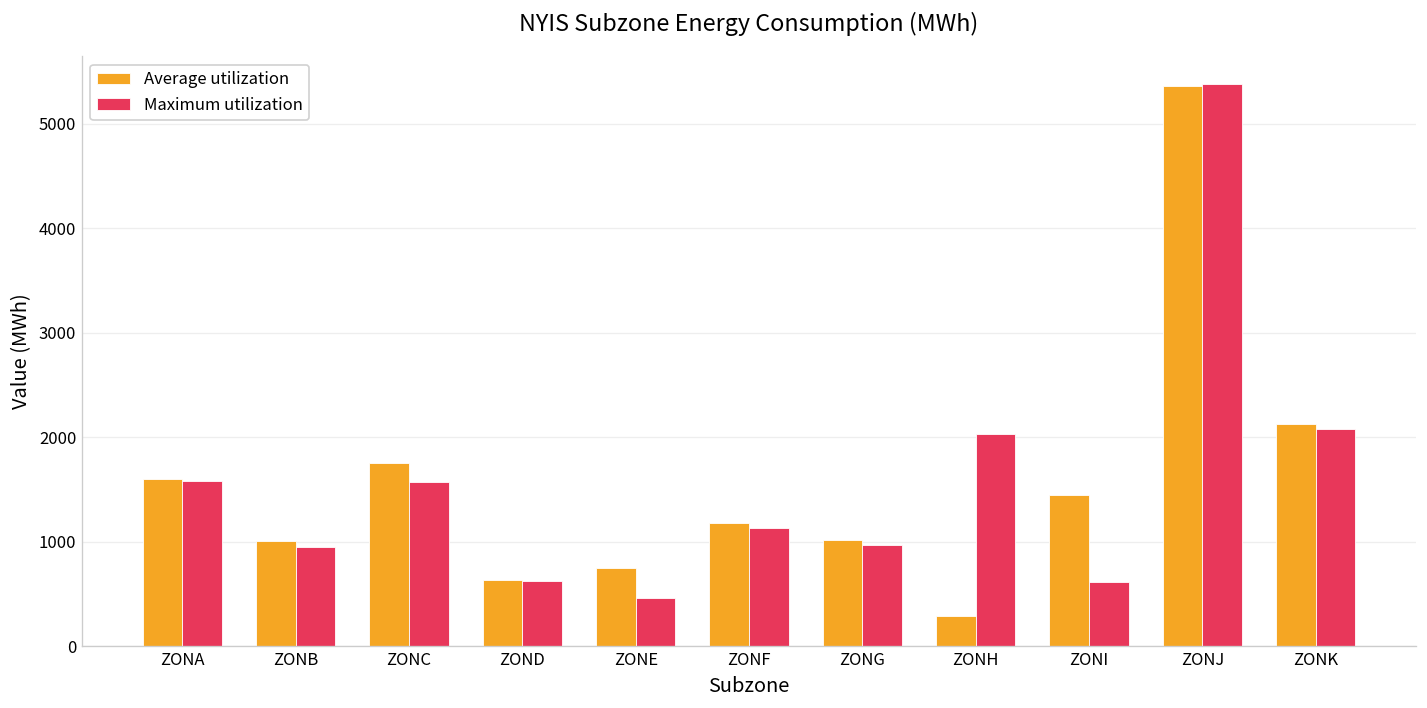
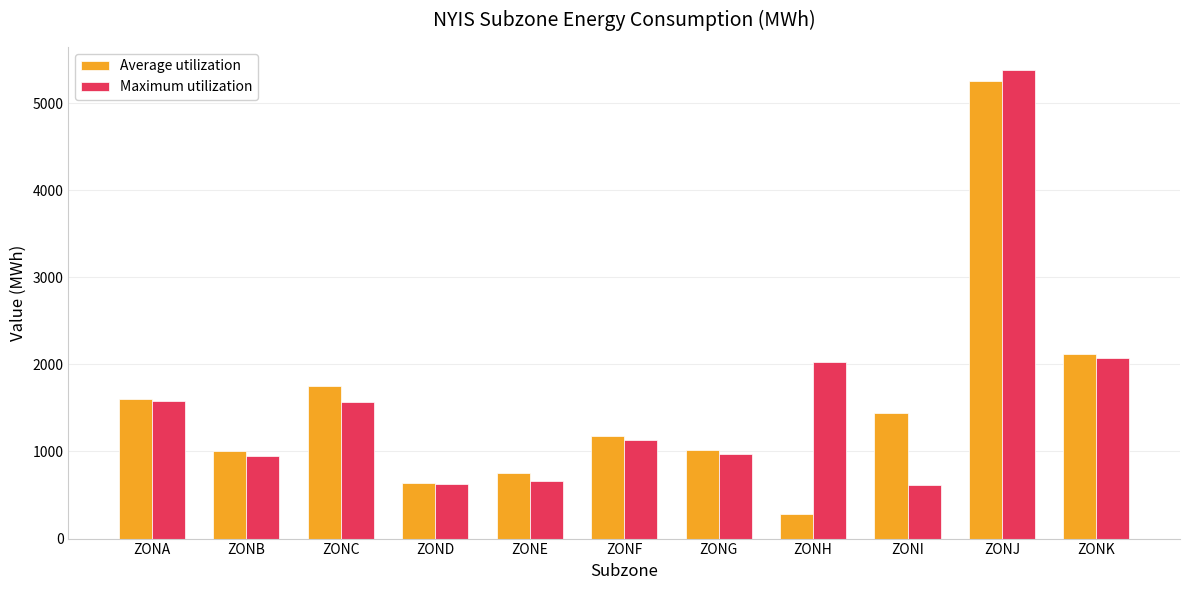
Maximum utilization, ZONE: 500 -> 700
Average utilization, ZONJ: 5400 -> 5300
